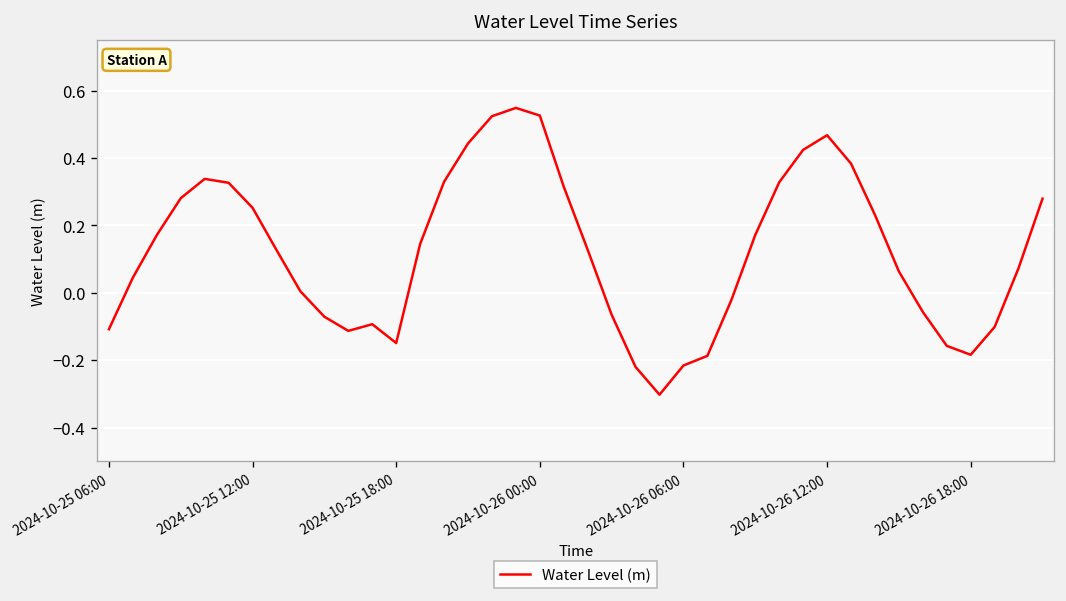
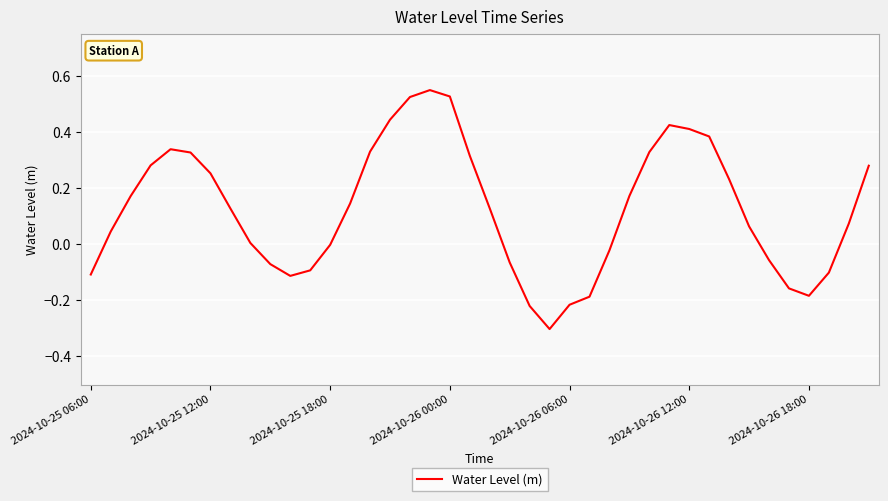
2024-10-25 18:00: -0.15 -> 0.00
2024-10-26 12:00: 0.47 -> 0.41
